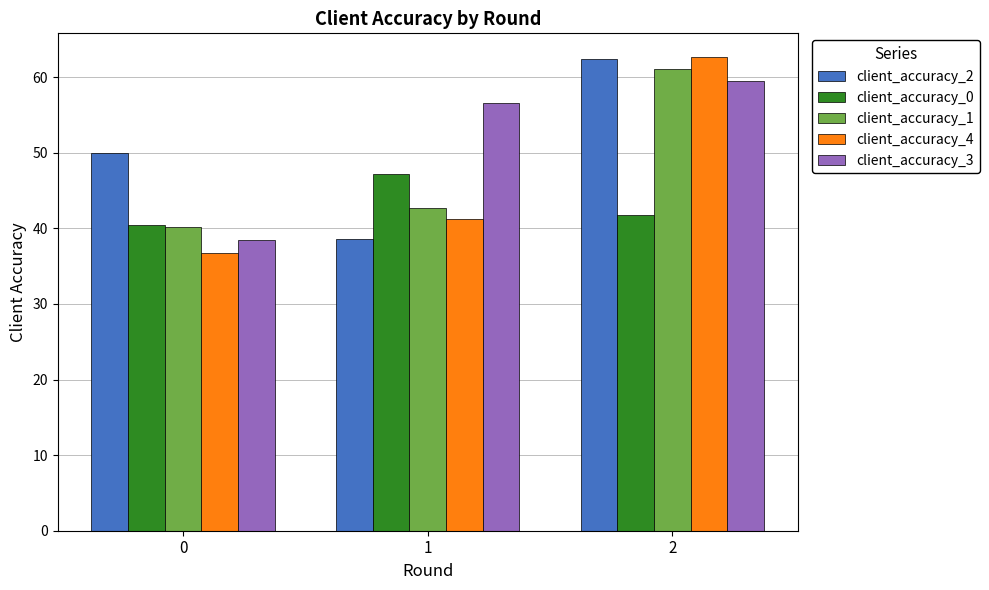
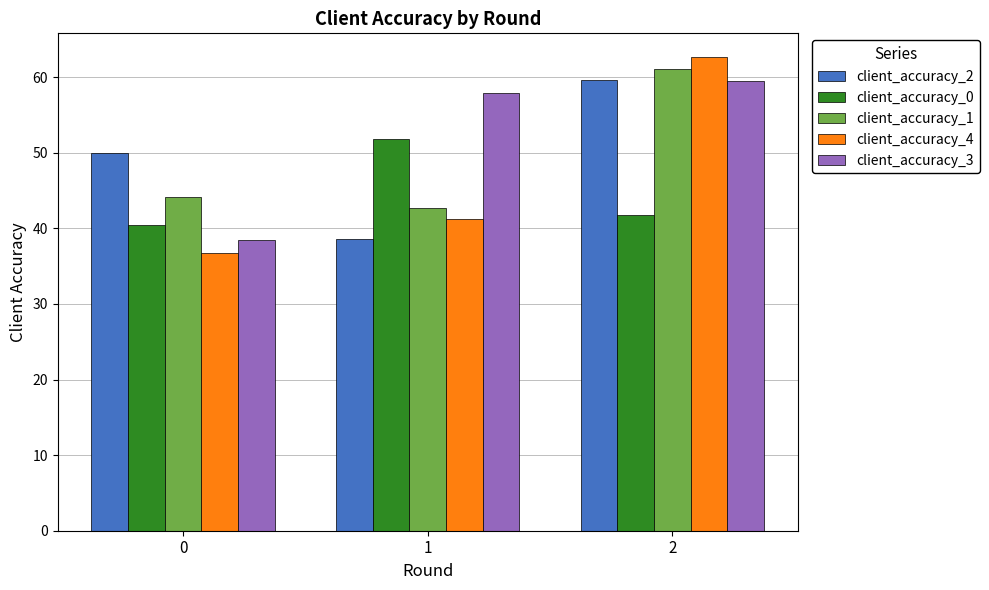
client_accuracy_1, 0: 40 -> 44
client_accuracy_0, 1: 47 -> 52
client_accuracy_3, 1: 57 -> 58
client_accuracy_2, 2: 62 -> 60
